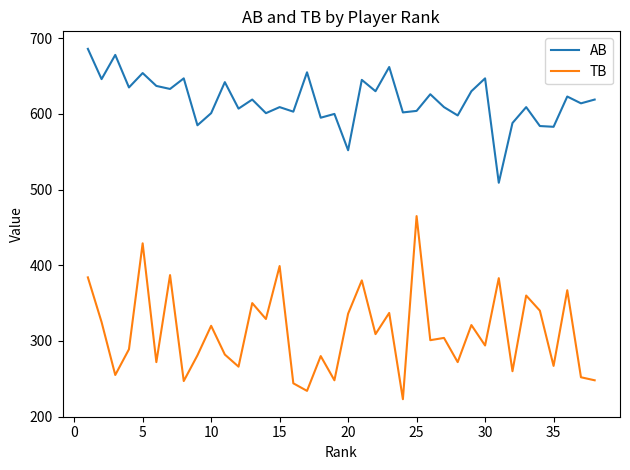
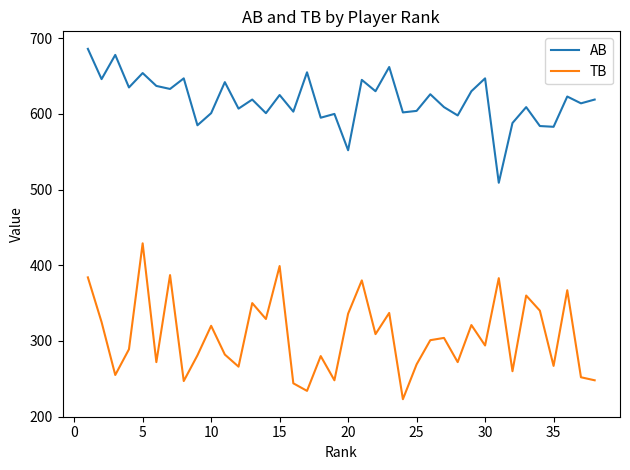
AB, 15: 610 -> 630
TB, 25: 470 -> 270
